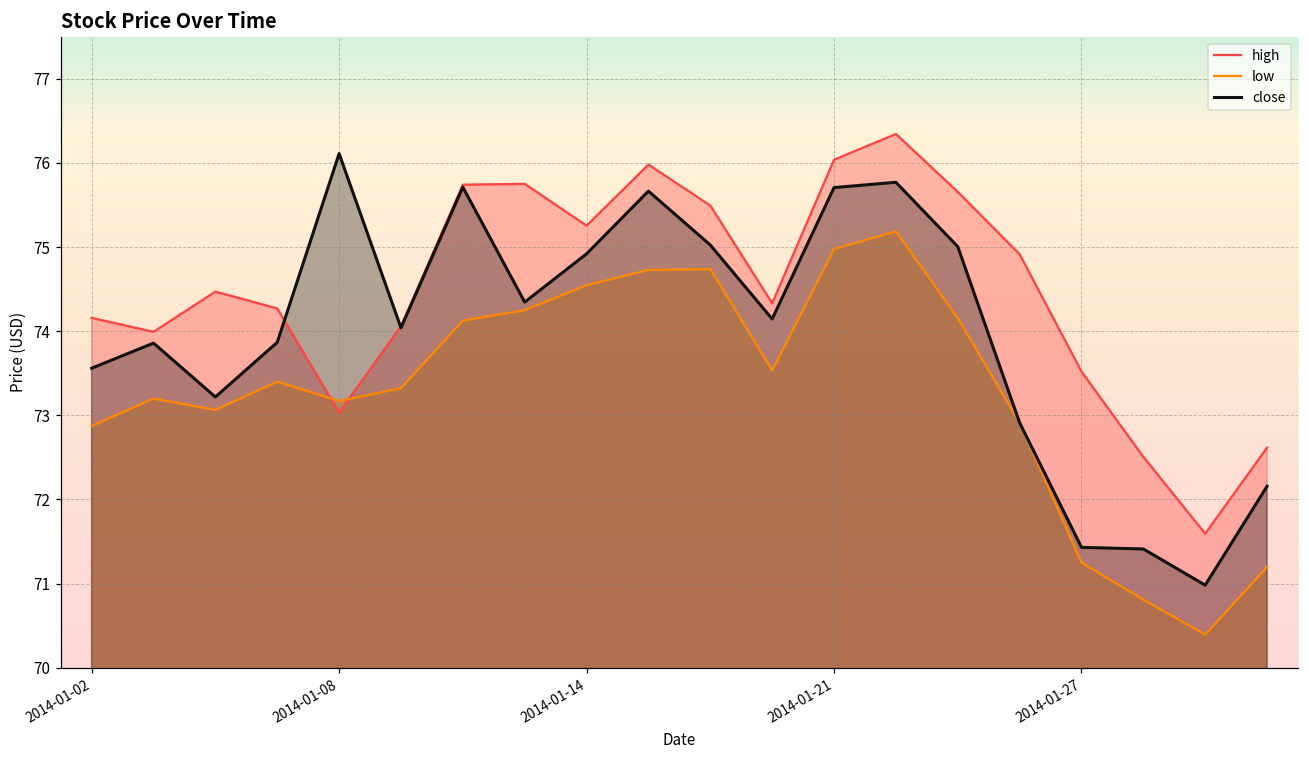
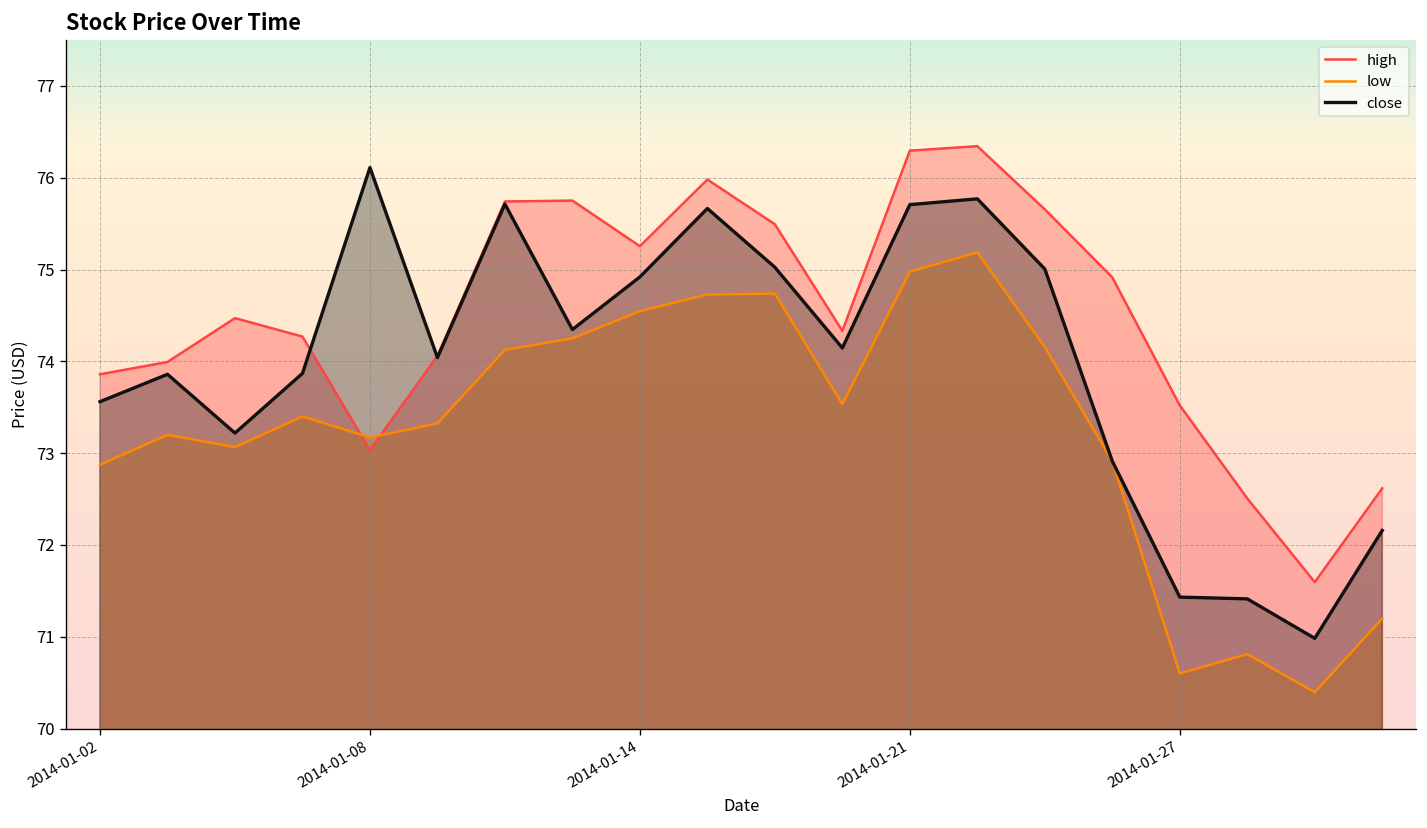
high, 2014-01-02: 74.2 -> 73.9
high, 2014-01-21: 76.0 -> 76.3
low, 2014-01-27: 71.2 -> 70.6
